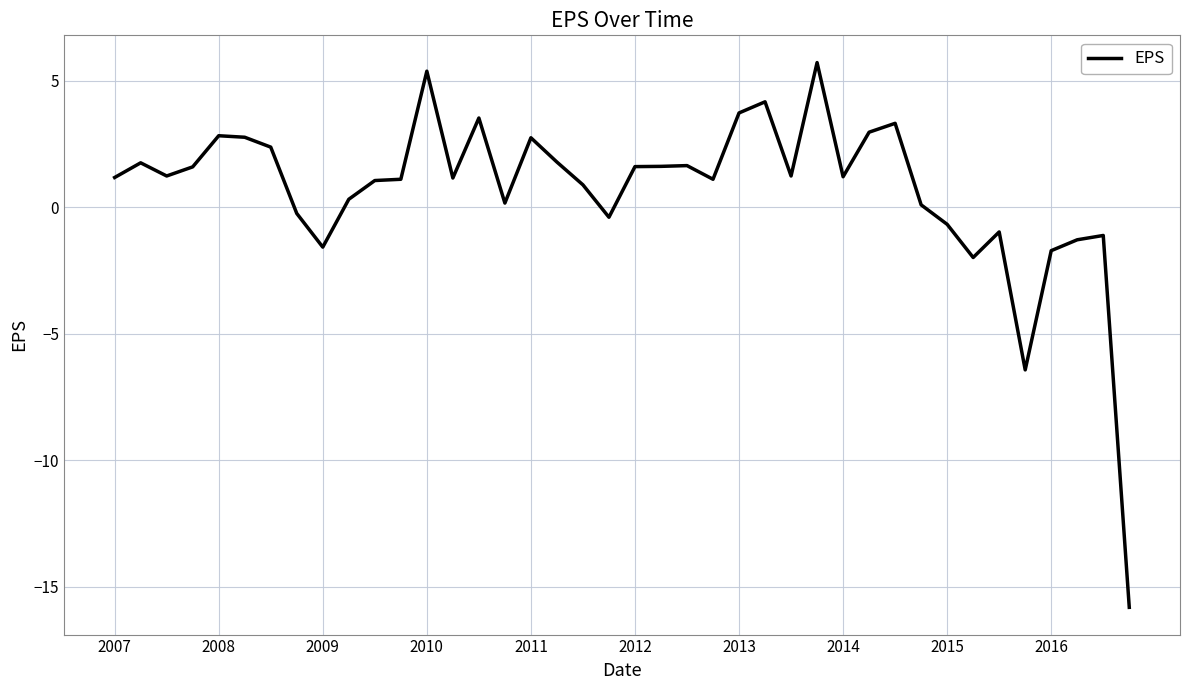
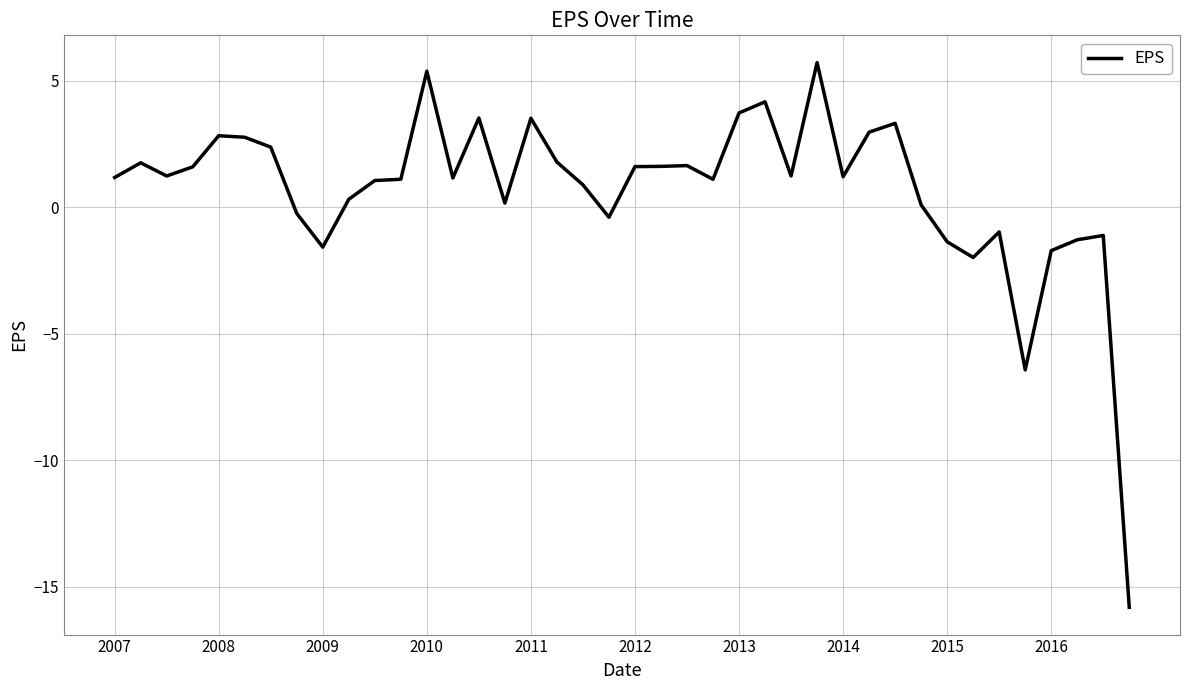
2011: 2.7 -> 3.5
2015: -0.7 -> -1.4
